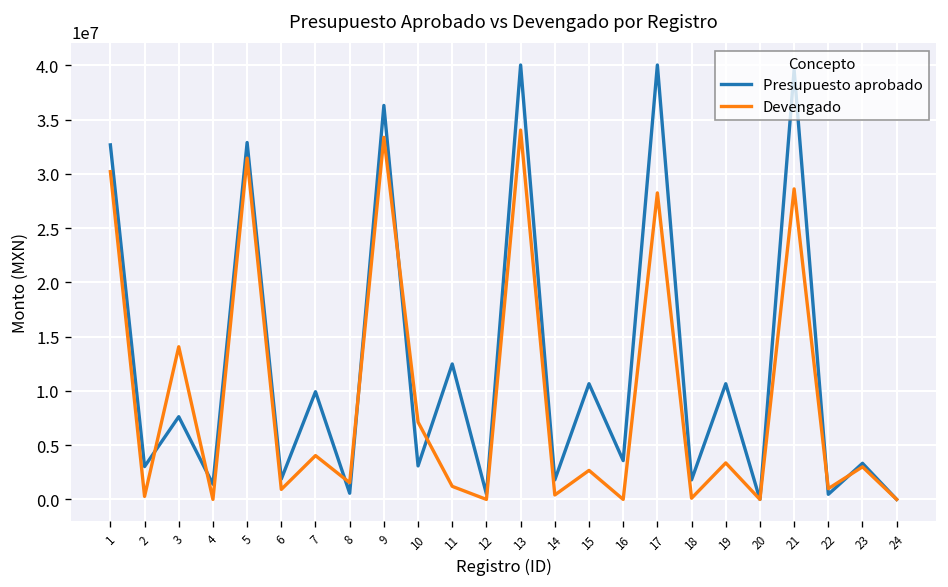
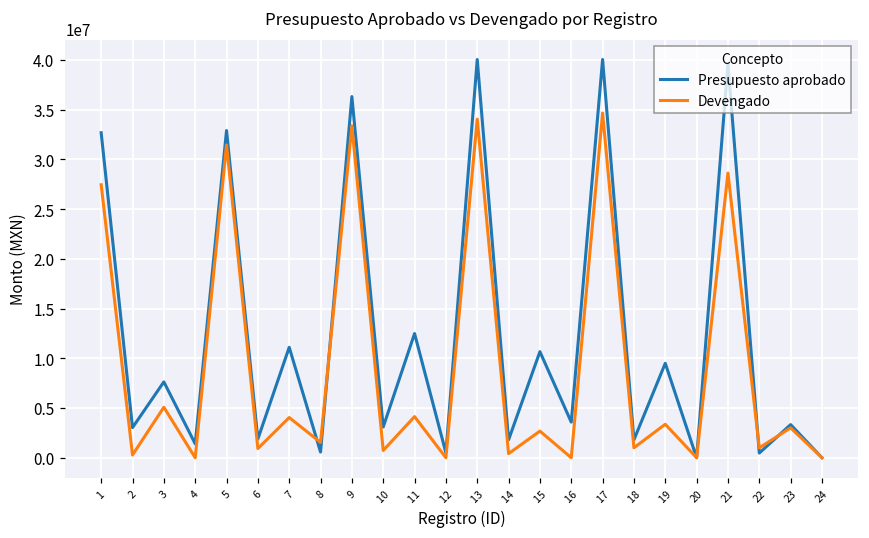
Devengado, 1: 30000000 -> 27000000
Devengado, 3: 14000000 -> 5000000
Presupuesto aprobado, 7: 10000000 -> 11000000
Devengado, 10: 7000000 -> 1000000
Devengado, 11: 1000000 -> 4000000
Devengado, 17: 28000000 -> 35000000
Devengado, 18: 0 -> 1000000
Presupuesto aprobado, 19: 11000000 -> 9000000
